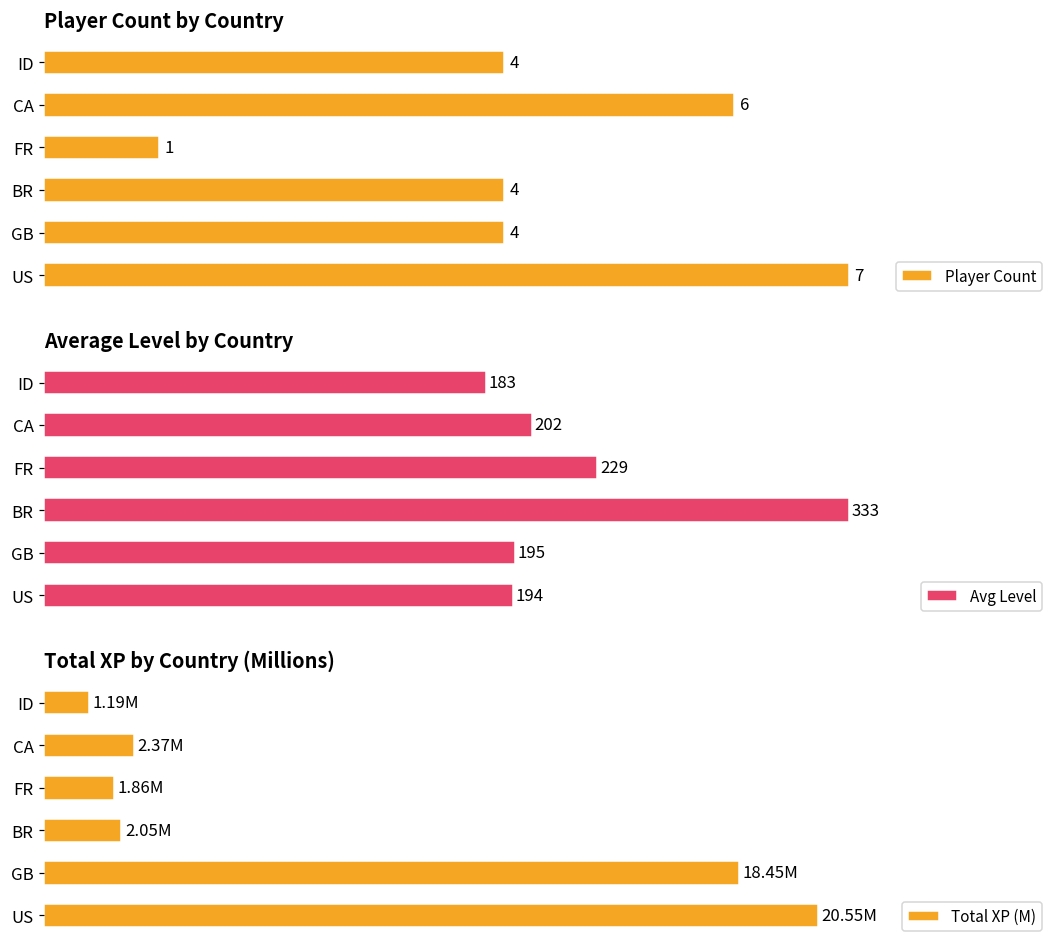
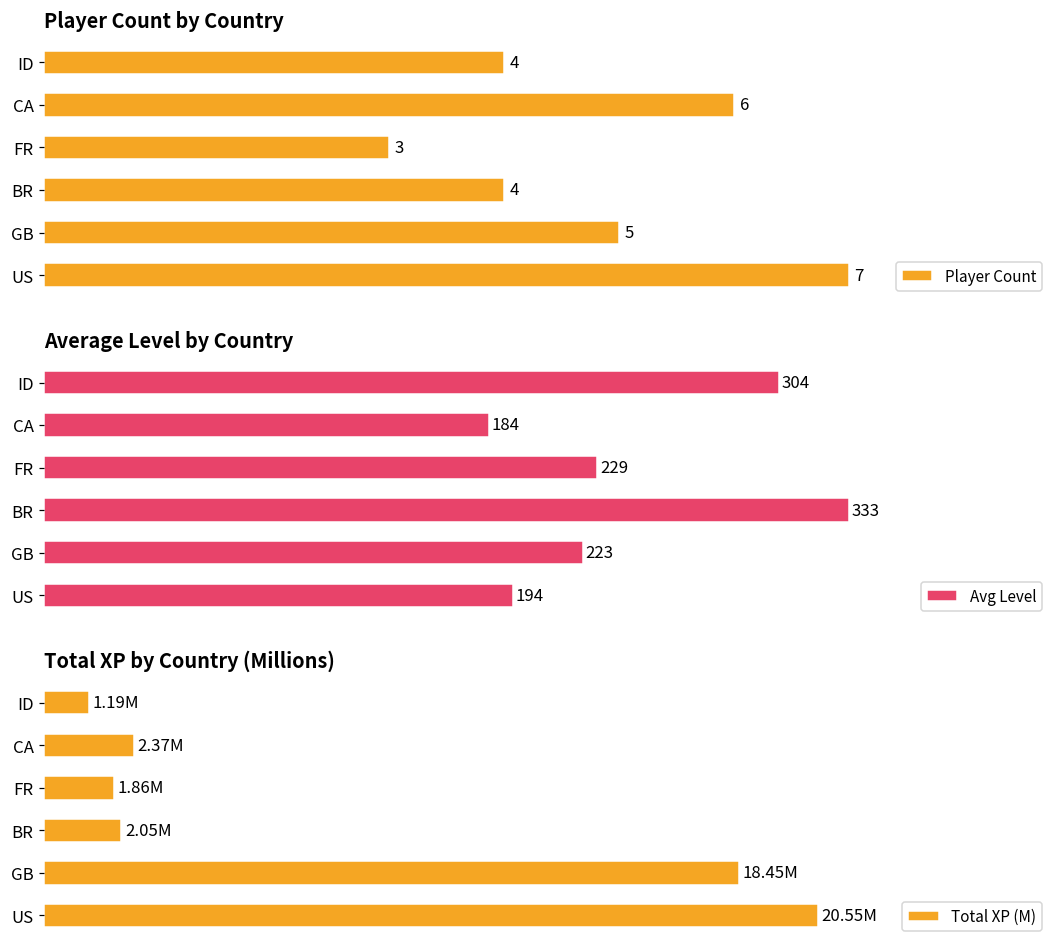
Player Count by Country, FR: 1 -> 3
Player Count by Country, GB: 4 -> 5
Average Level by Country, ID: 183 -> 304
Average Level by Country, CA: 202 -> 184
Average Level by Country, GB: 195 -> 223
